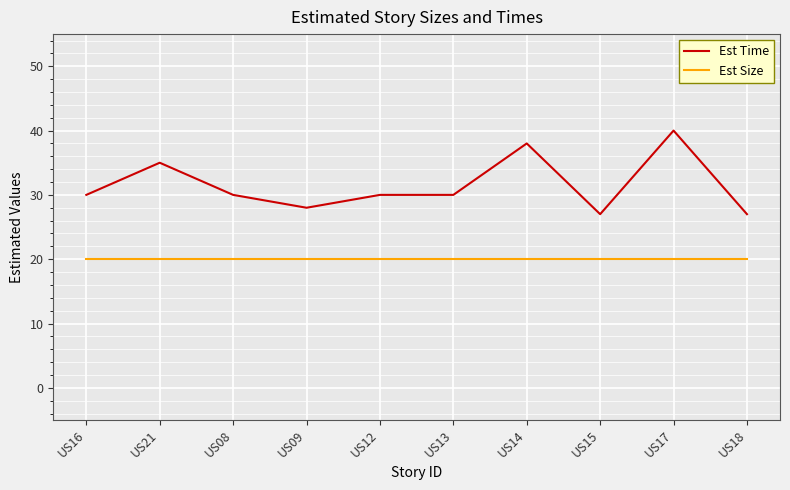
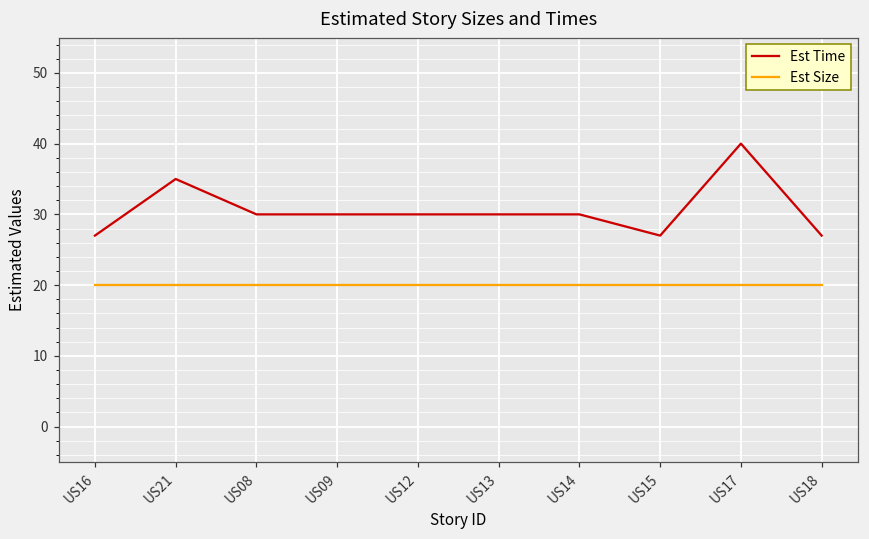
Est Time, US16: 30 -> 27
Est Time, US09: 28 -> 30
Est Time, US14: 38 -> 30
